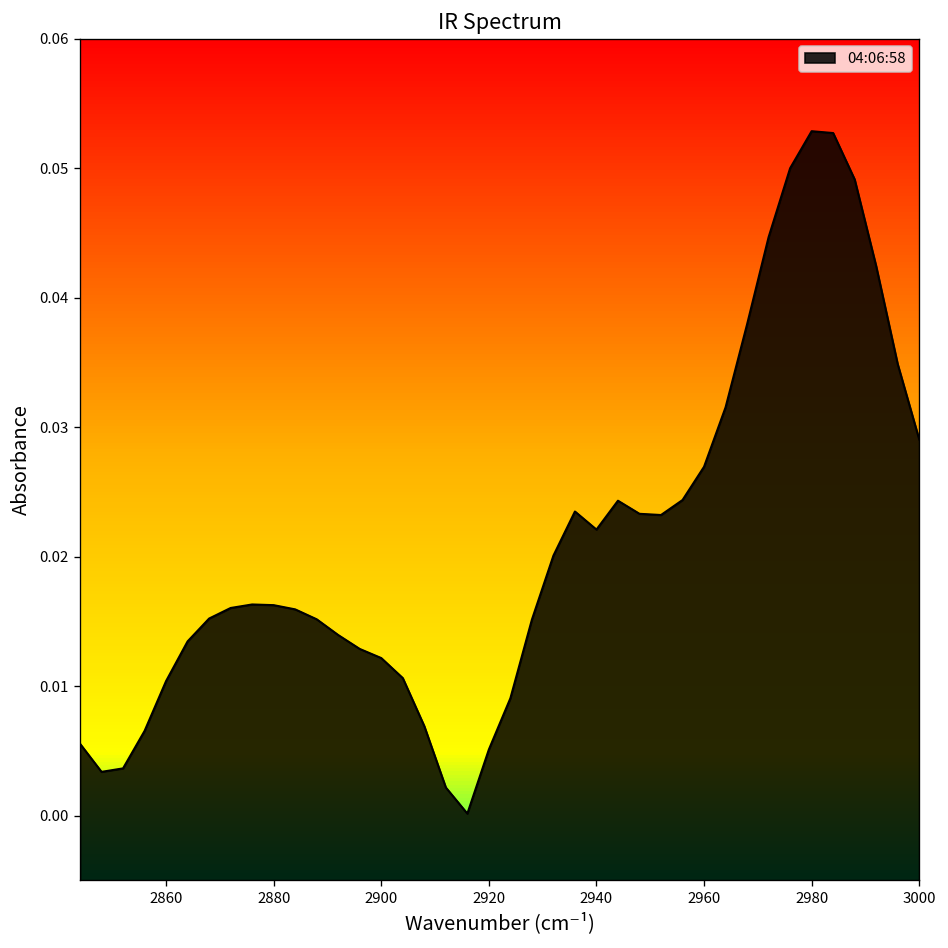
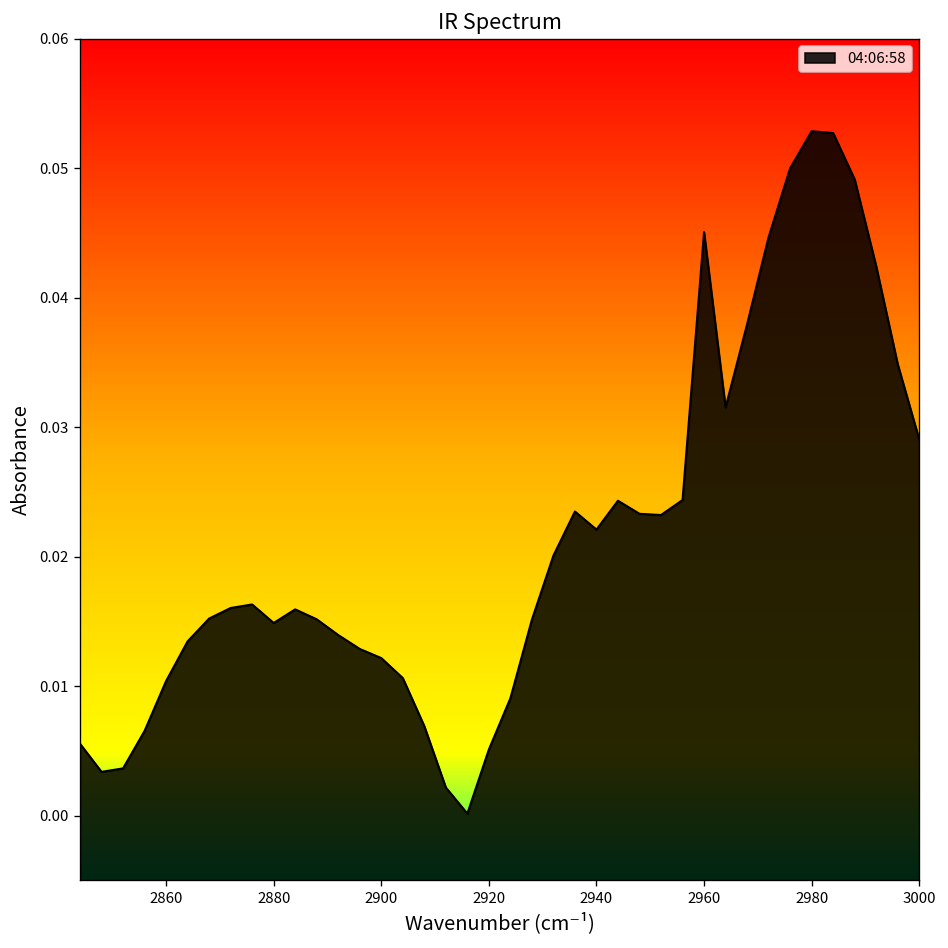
2880: 0.0163 -> 0.0149
2960: 0.0269 -> 0.0451
